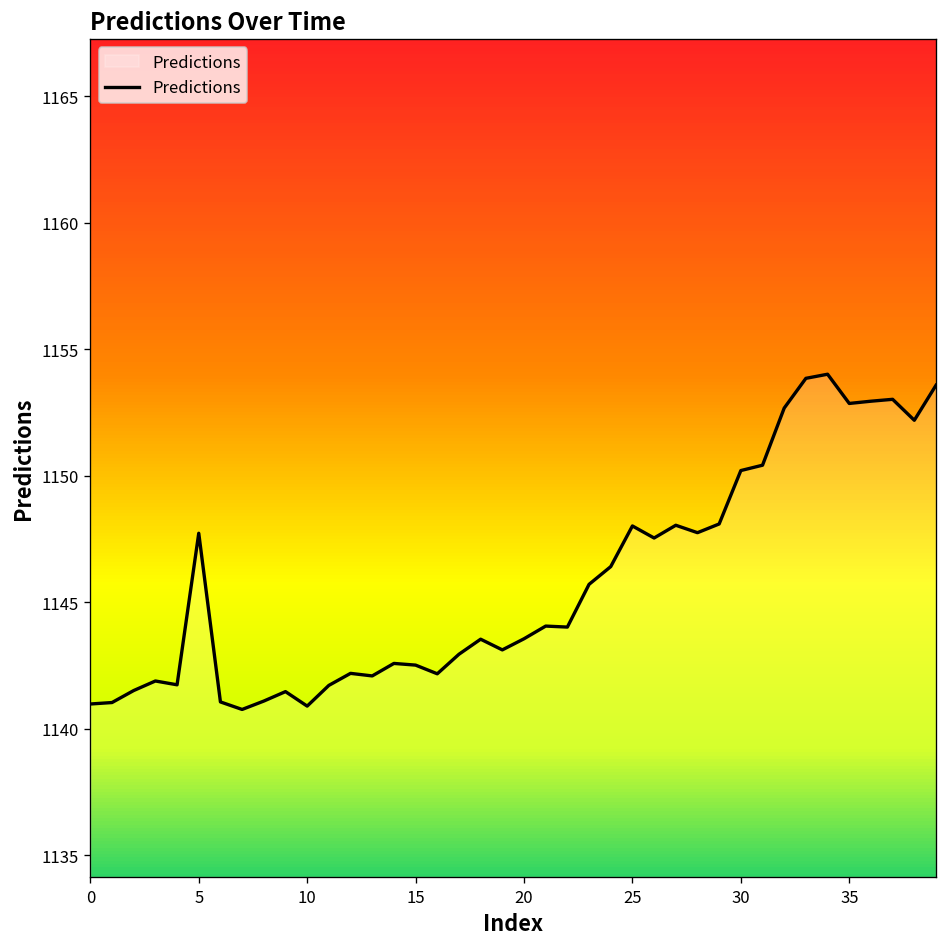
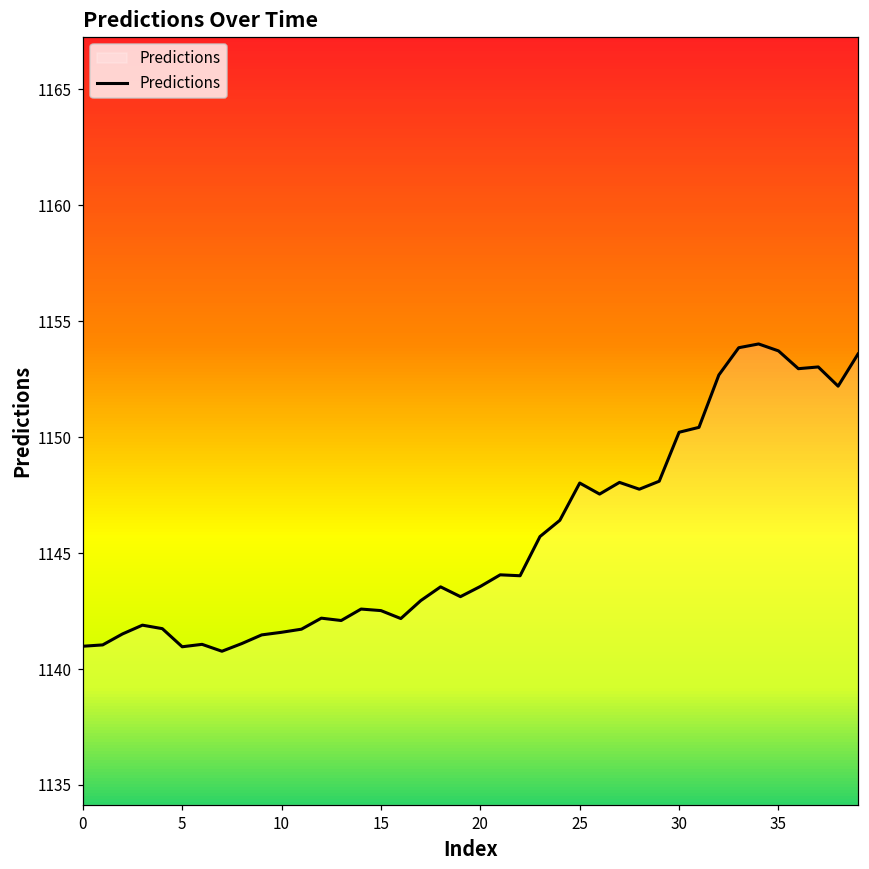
5: 1147.7 -> 1141.0
10: 1140.9 -> 1141.6
35: 1152.9 -> 1153.7
